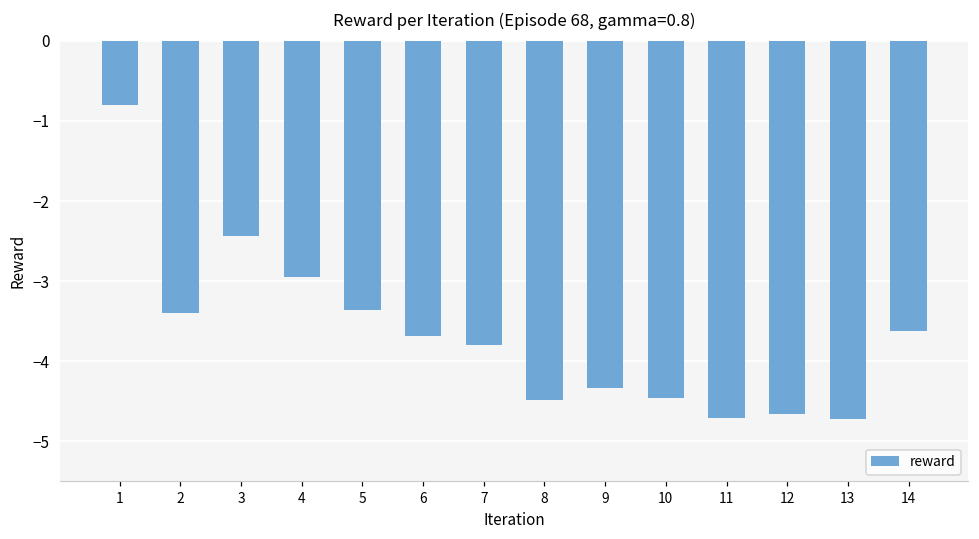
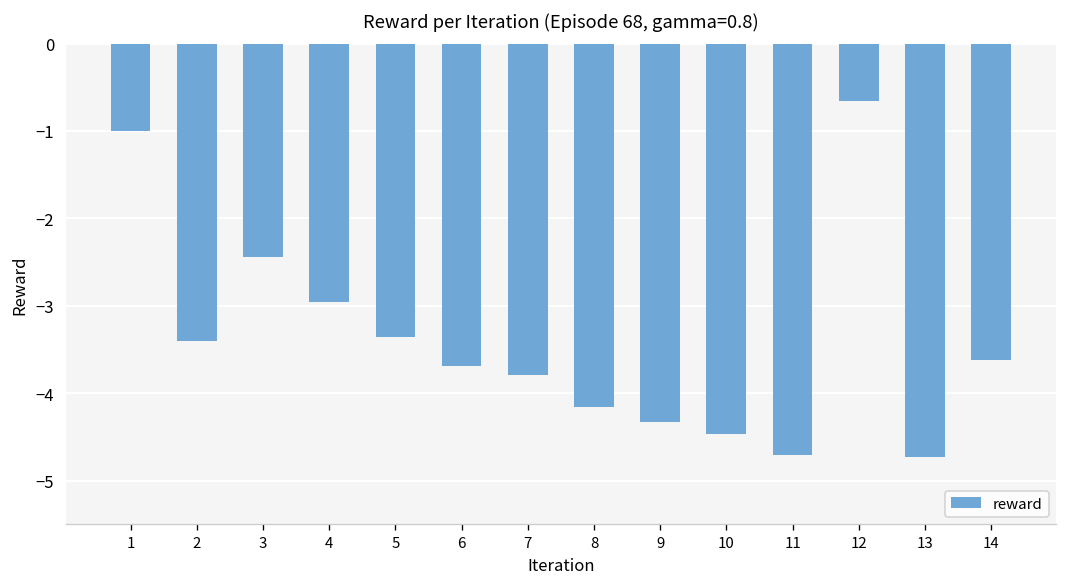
1: -0.8 -> -1.0
8: -4.5 -> -4.2
12: -4.7 -> -0.7
